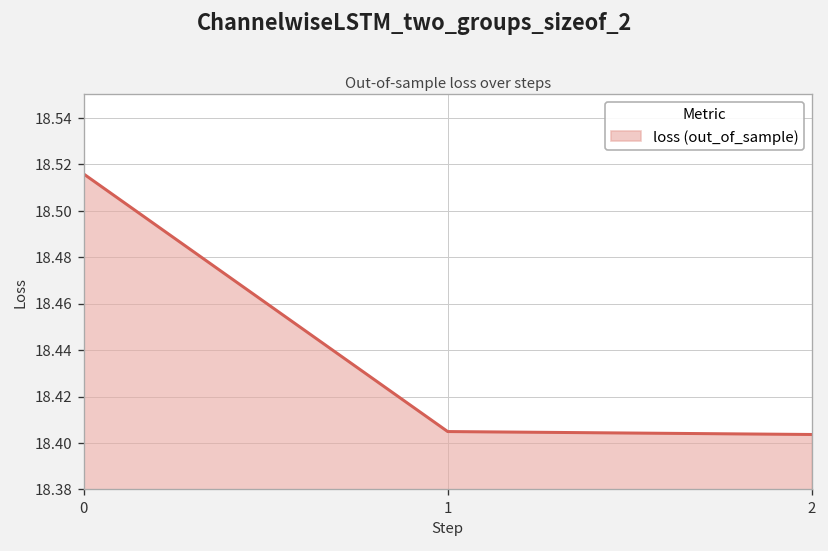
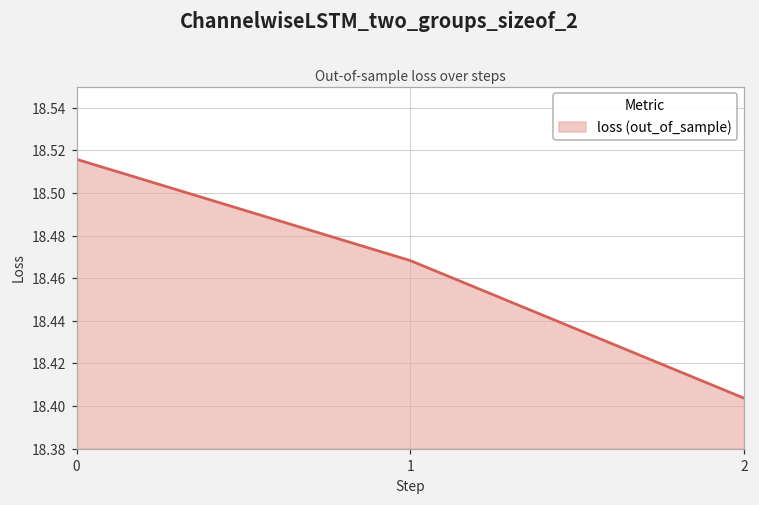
1: 18.405 -> 18.468
